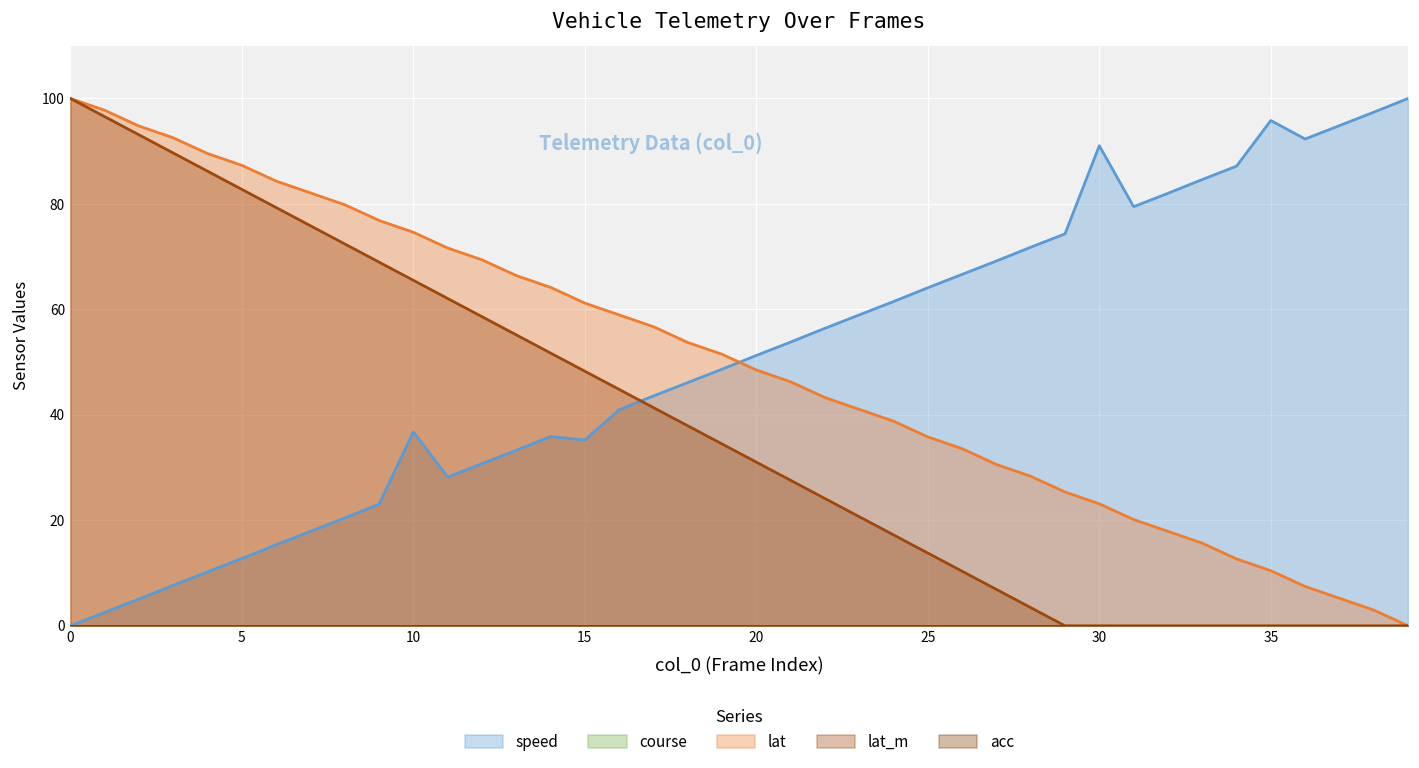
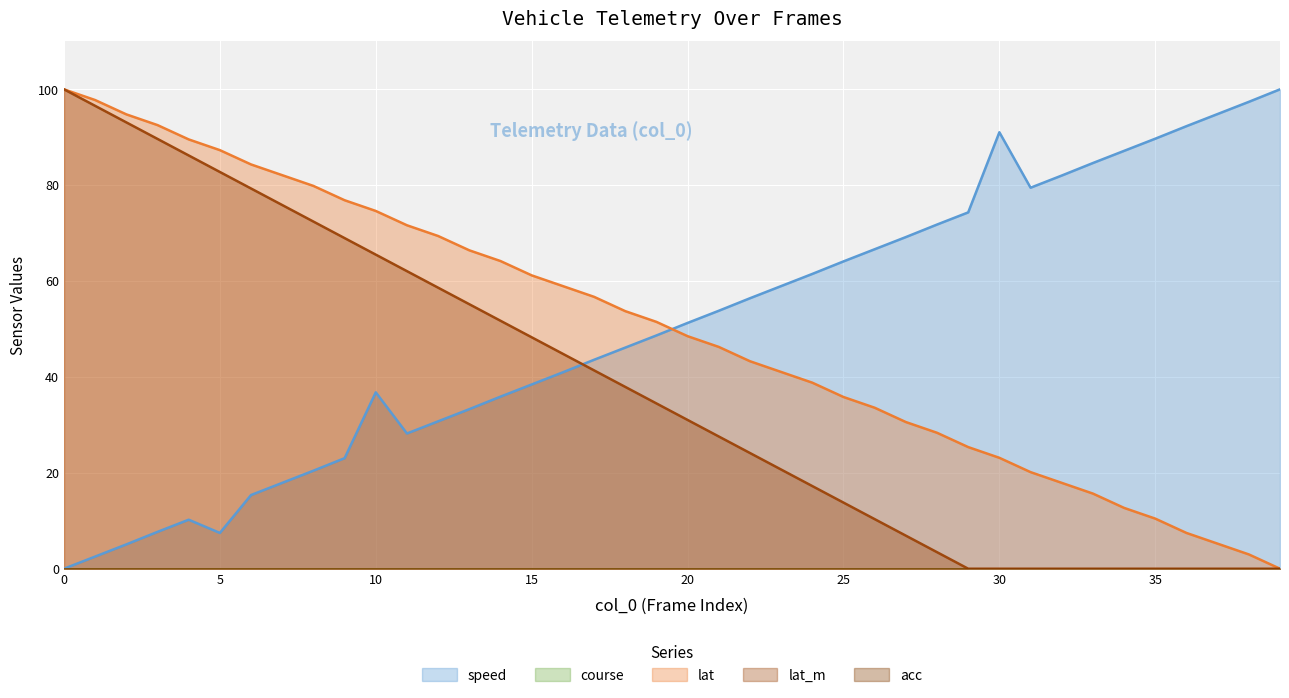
speed, 5: 13 -> 7
speed, 15: 35 -> 38
speed, 35: 96 -> 90
